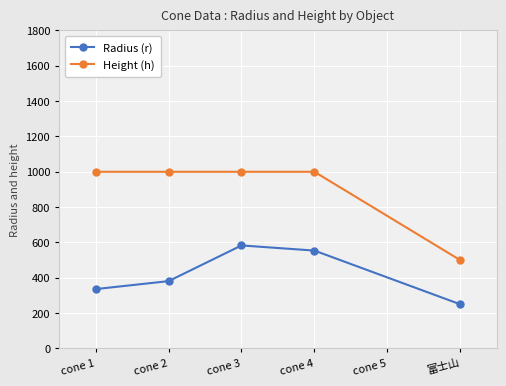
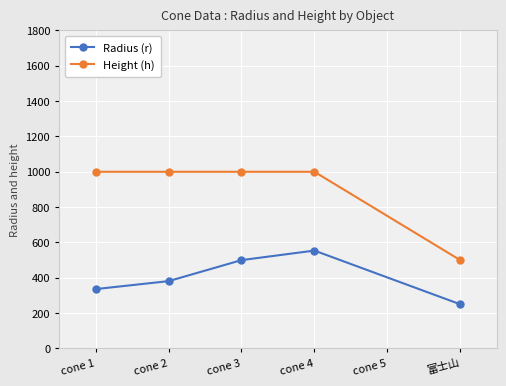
Radius (r), cone 3: 580 -> 500
